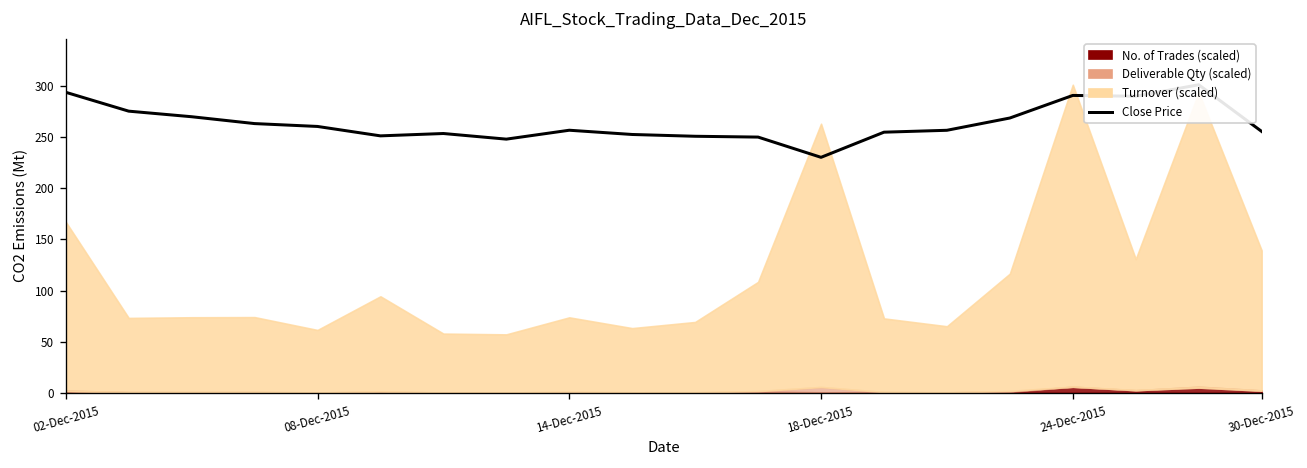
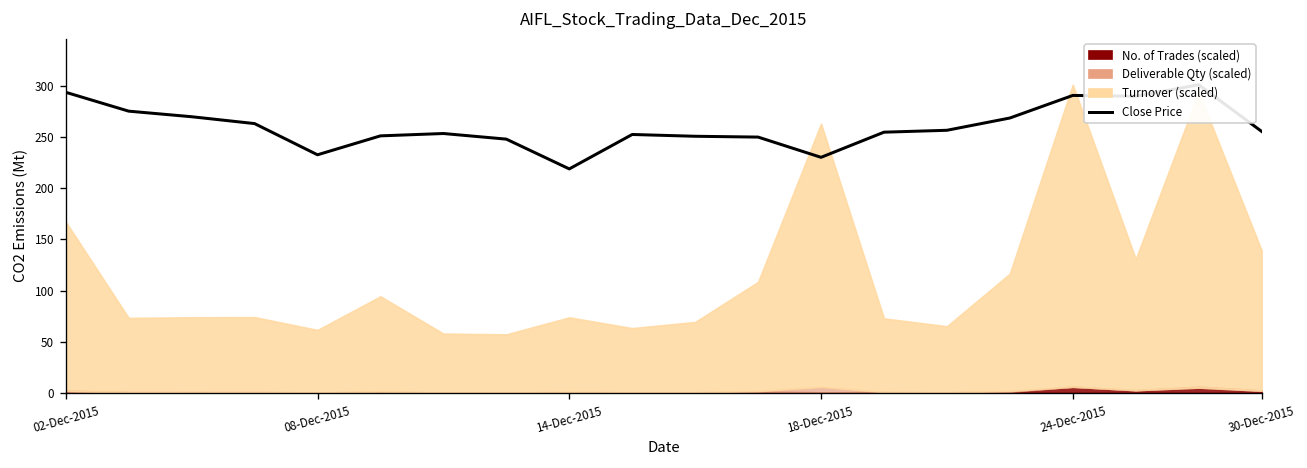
Close Price, 08-Dec-2015: 260 -> 230
Close Price, 14-Dec-2015: 260 -> 220
